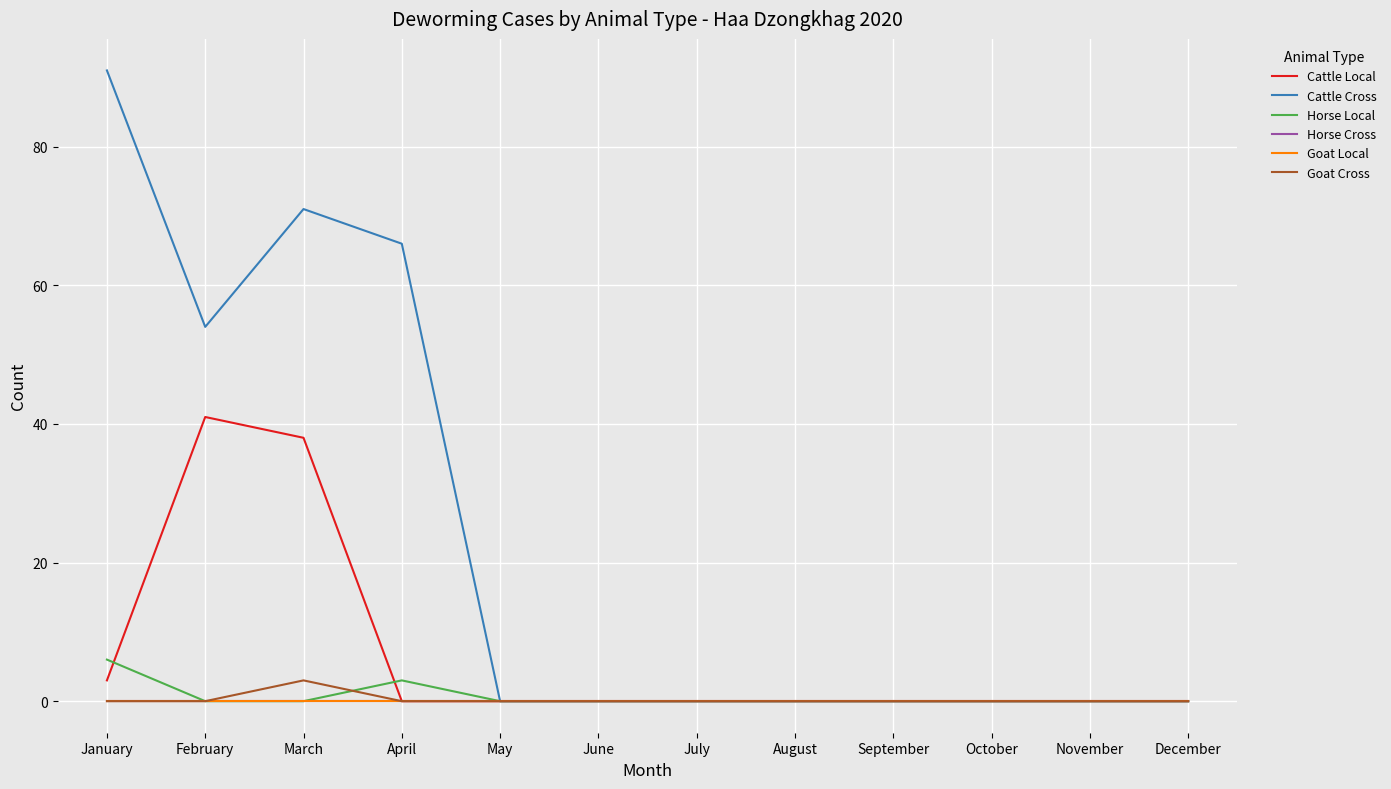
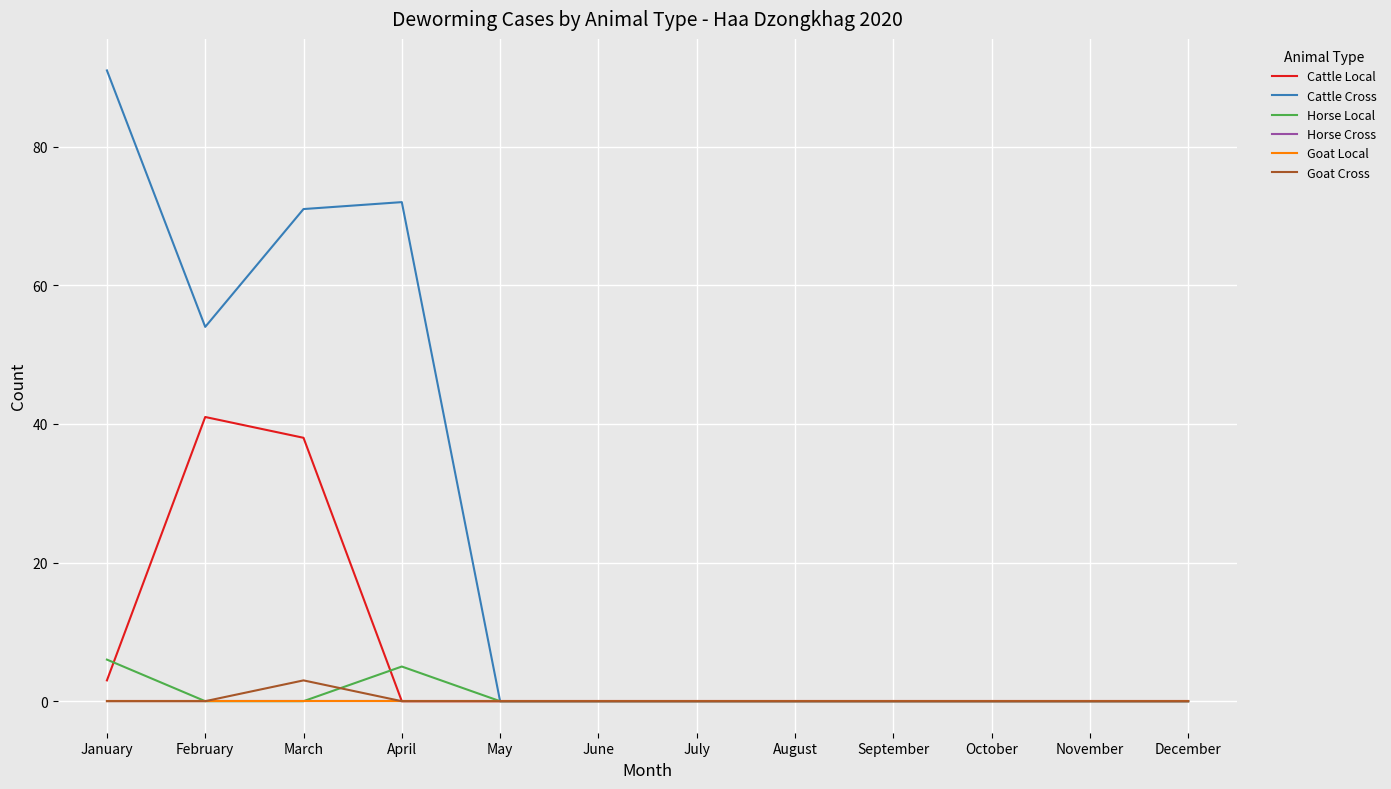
Cattle Cross, April: 66 -> 72
Horse Local, April: 3 -> 5
